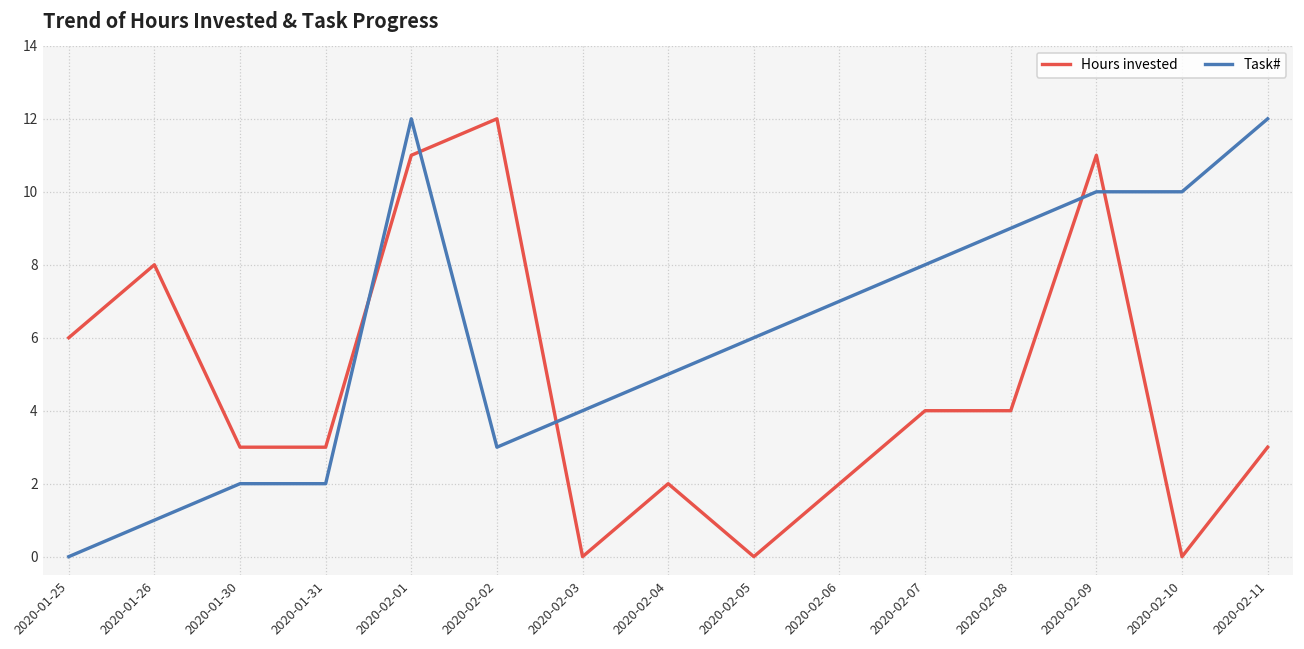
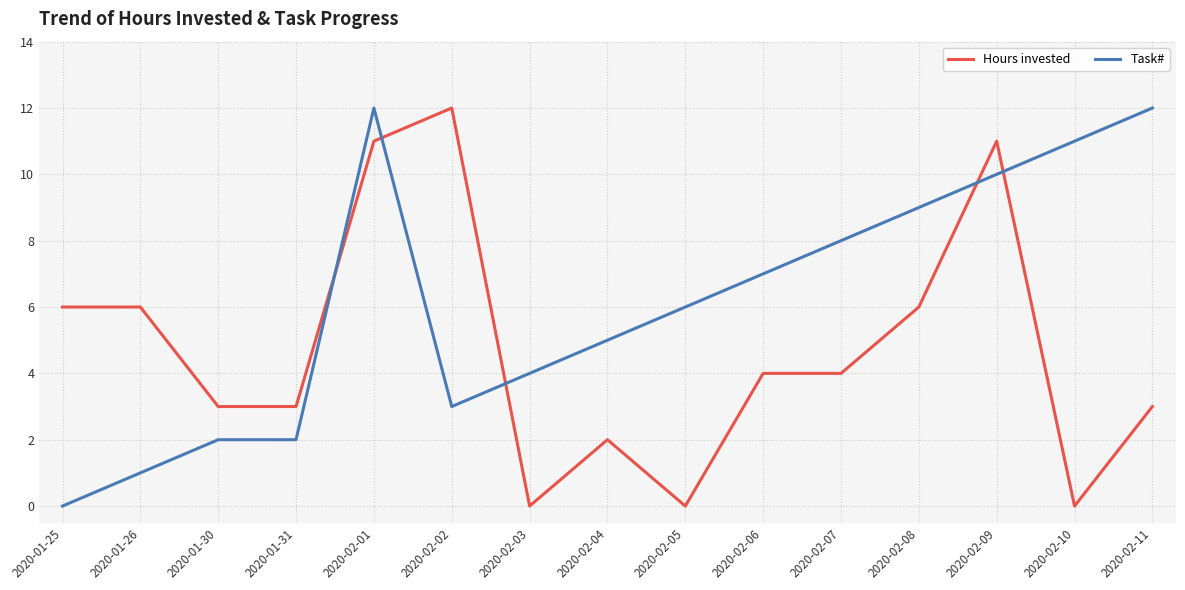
Hours invested, 2020-01-26: 8 -> 6
Hours invested, 2020-02-06: 2 -> 4
Hours invested, 2020-02-08: 4 -> 6
Task#, 2020-02-10: 10 -> 11
